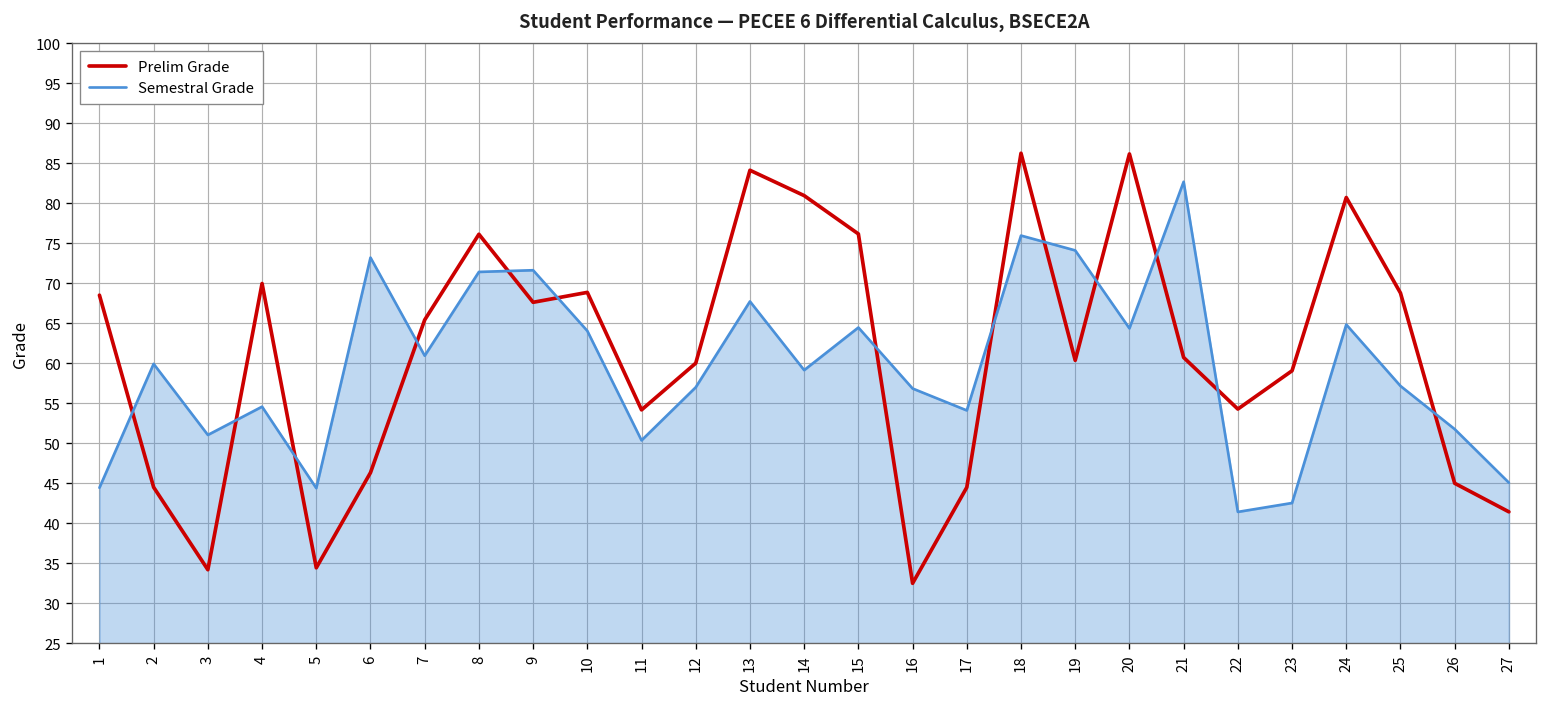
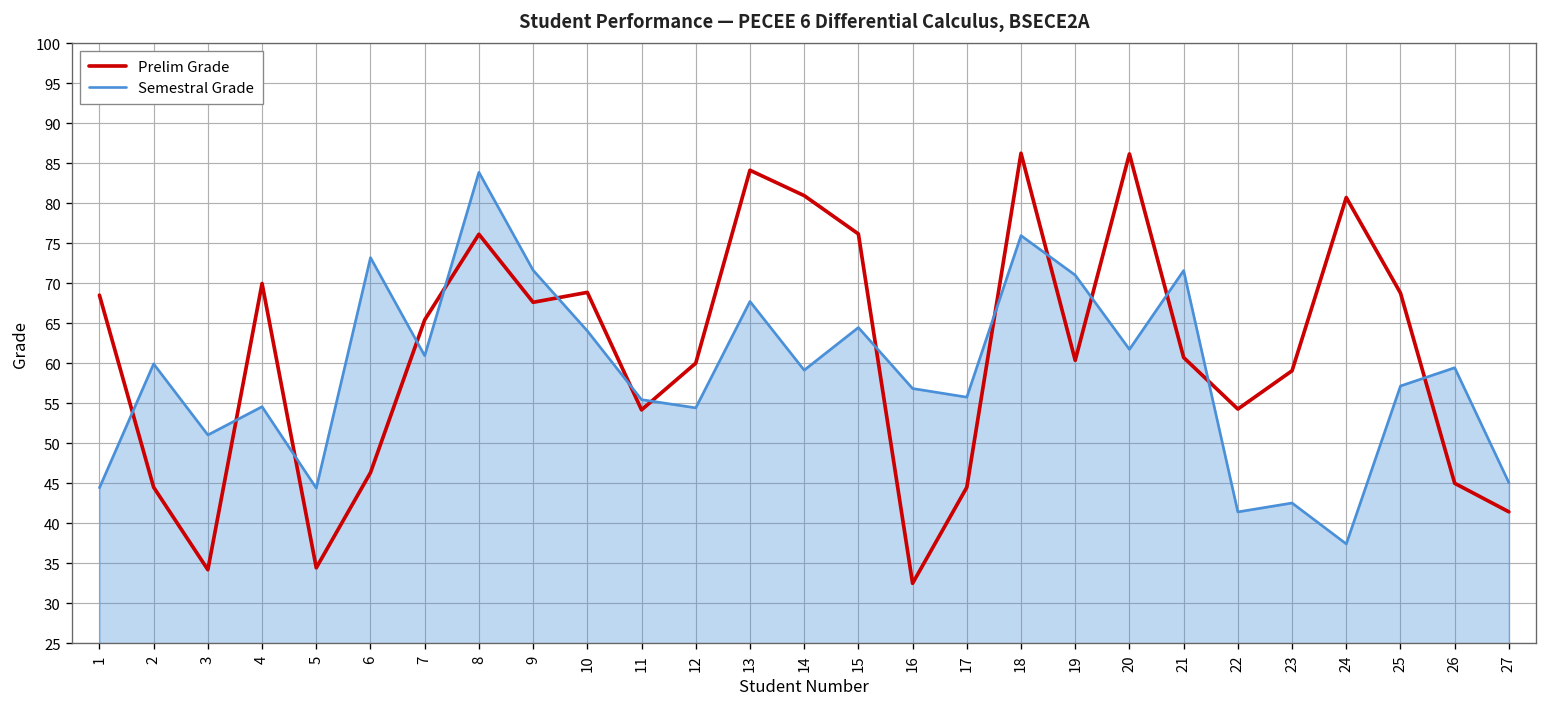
Semestral Grade, 8: 71 -> 84
Semestral Grade, 11: 50 -> 55
Semestral Grade, 12: 57 -> 54
Semestral Grade, 17: 54 -> 56
Semestral Grade, 19: 74 -> 71
Semestral Grade, 20: 64 -> 62
Semestral Grade, 21: 83 -> 72
Semestral Grade, 24: 65 -> 37
Semestral Grade, 26: 52 -> 59
